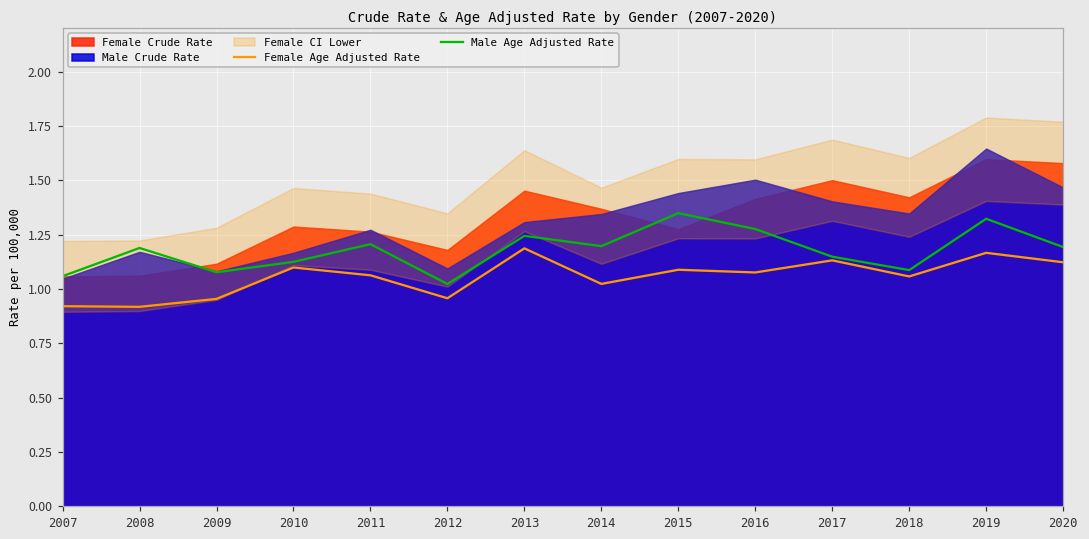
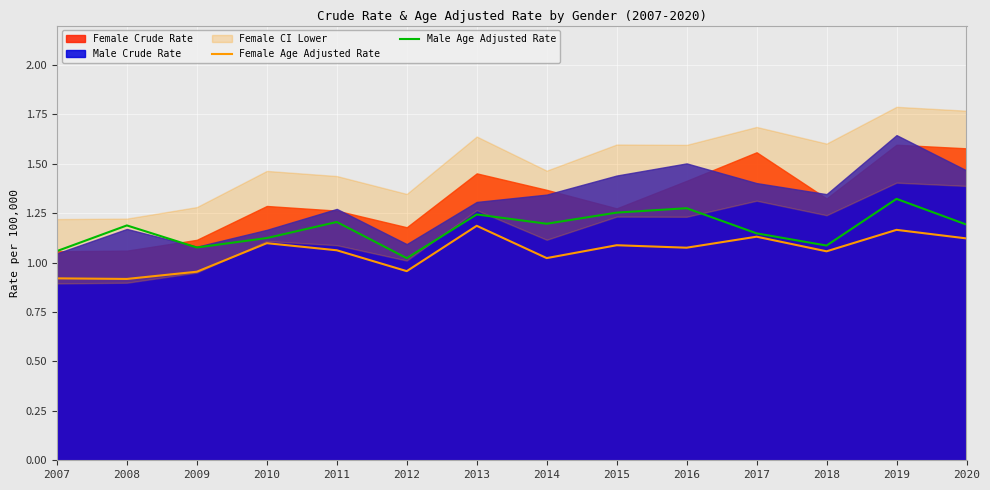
Male Age Adjusted Rate, 2015: 1.35 -> 1.25
Female Crude Rate, 2017: 1.50 -> 1.56
Female Crude Rate, 2018: 1.42 -> 1.32
